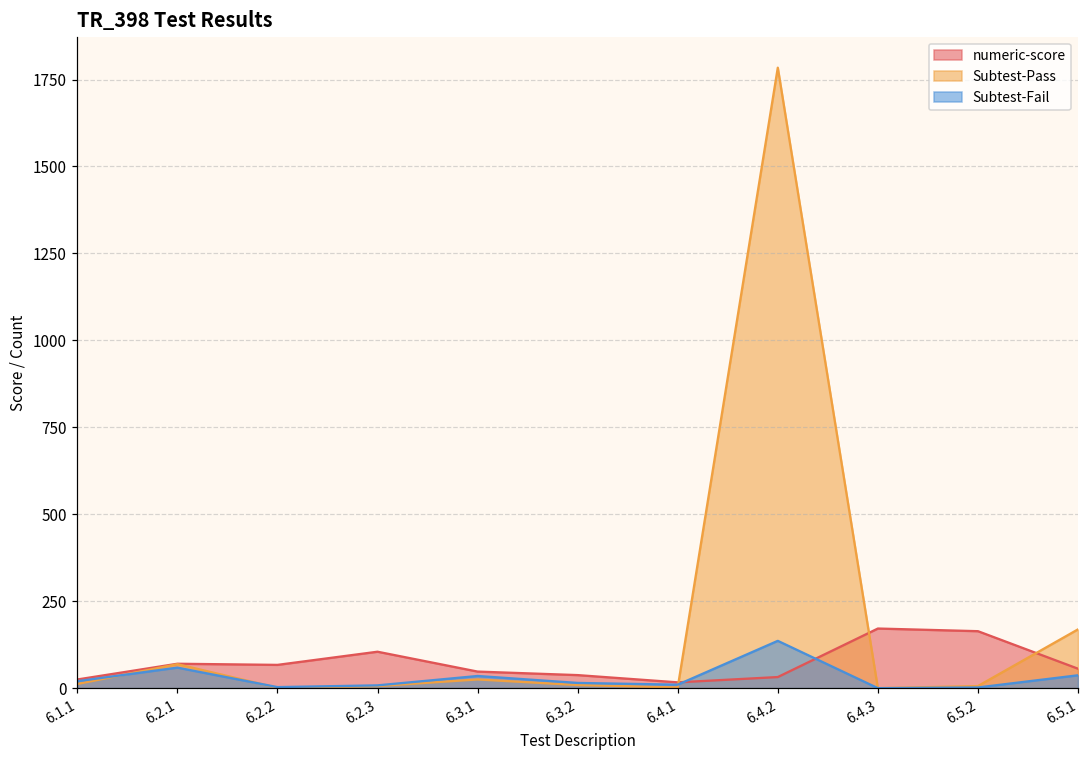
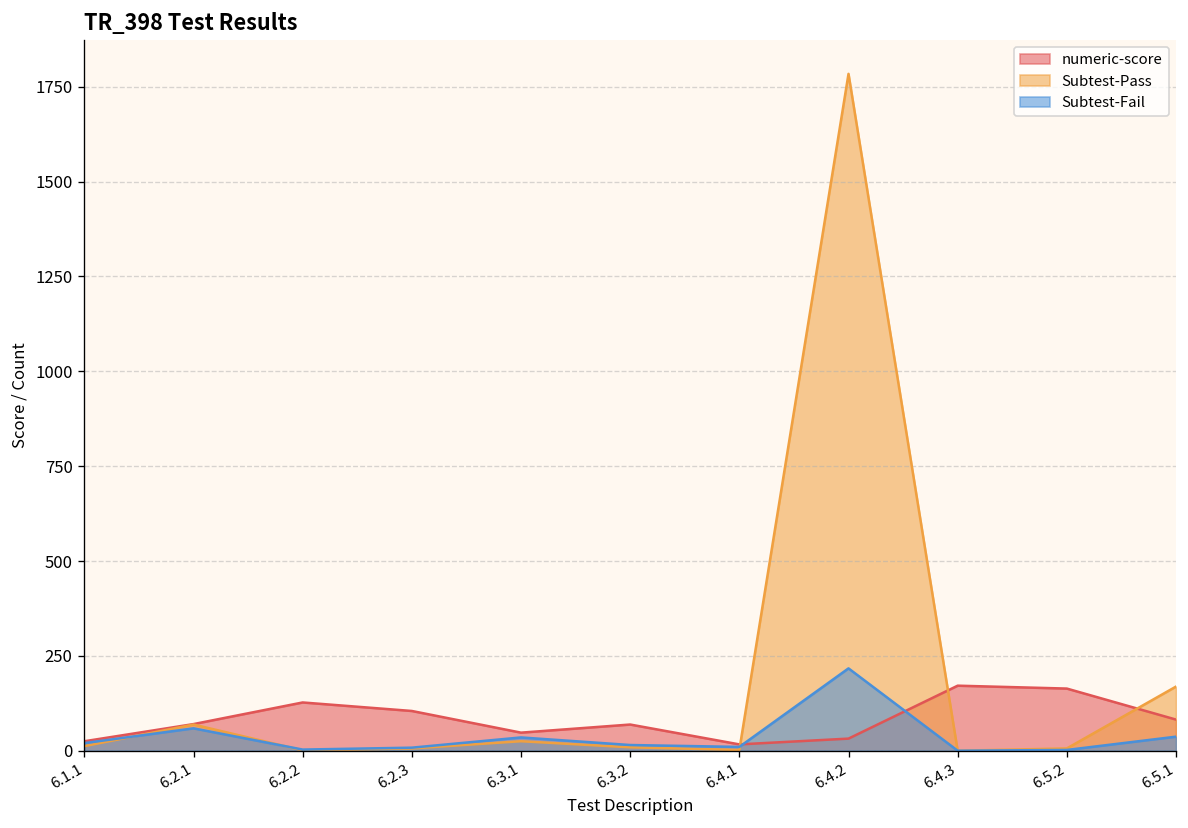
numeric-score, 6.2.2: 70 -> 130
numeric-score, 6.3.2: 40 -> 70
Subtest-Fail, 6.4.2: 140 -> 220
numeric-score, 6.5.1: 60 -> 80
